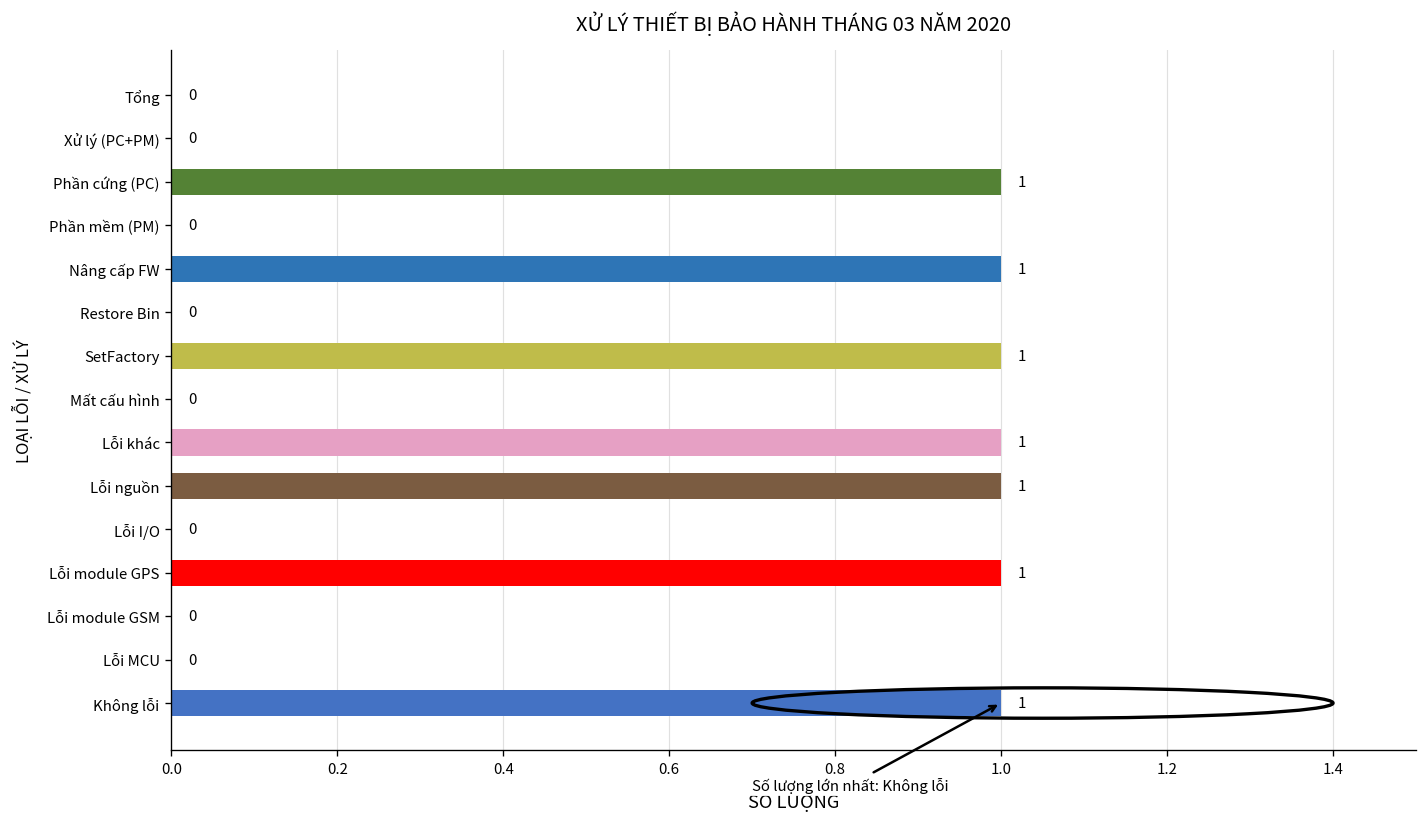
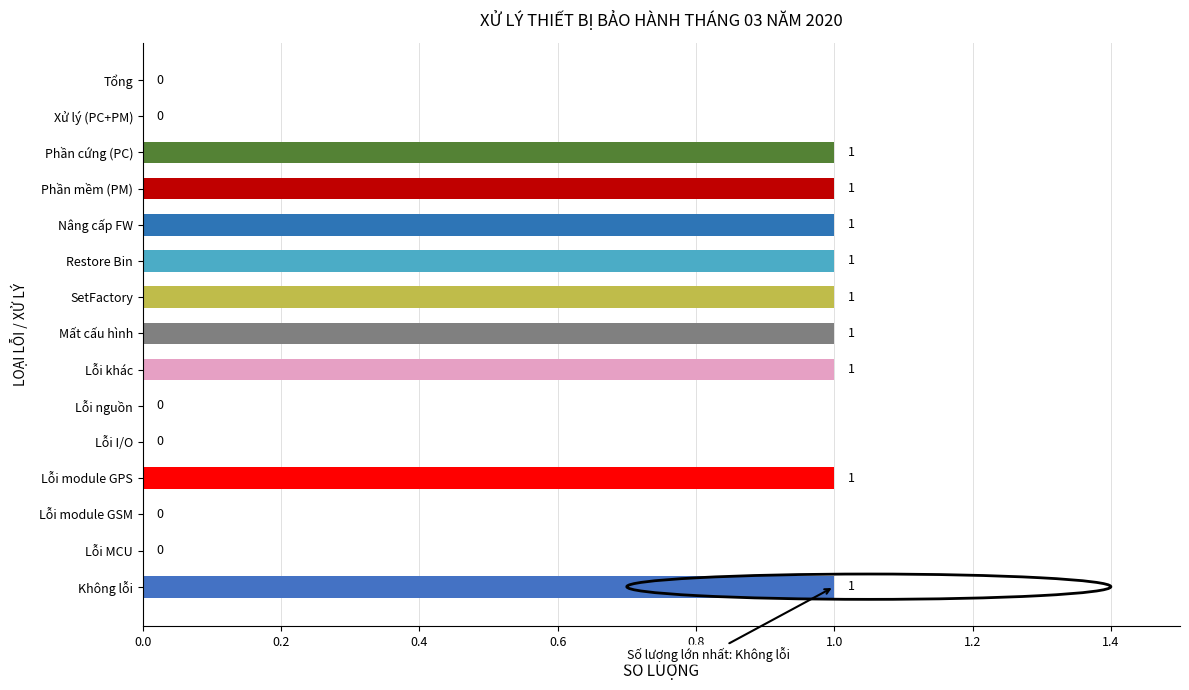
Phần mềm (PM): 0 -> 1
Restore Bin: 0 -> 1
Mất cấu hình: 0 -> 1
Lỗi nguồn: 1 -> 0
